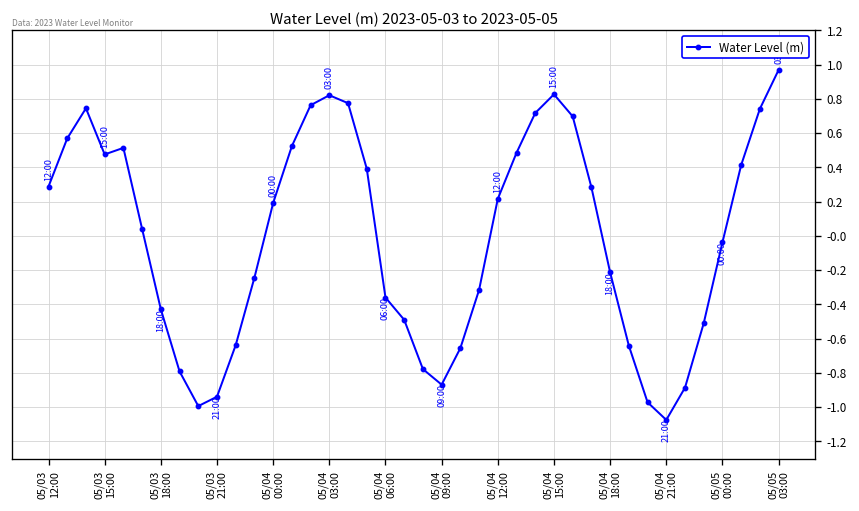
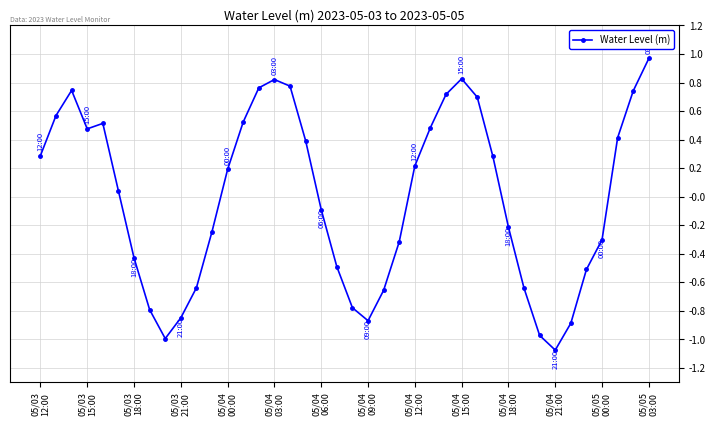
05/03 21:00: -0.94 -> -0.85
05/04 06:00: -0.36 -> -0.09
05/05 00:00: -0.04 -> -0.30
